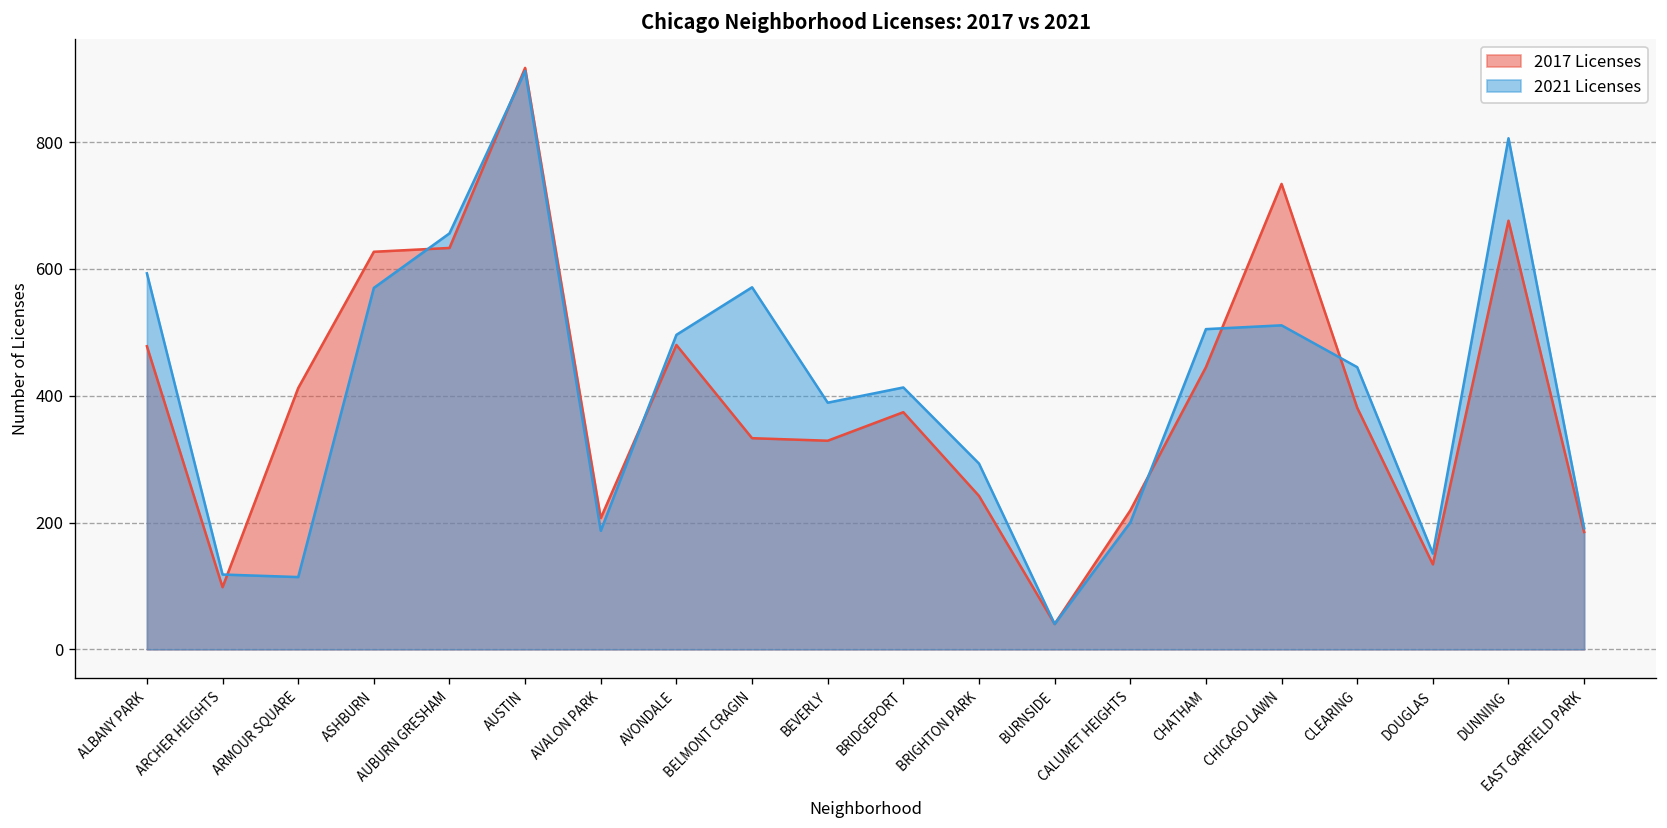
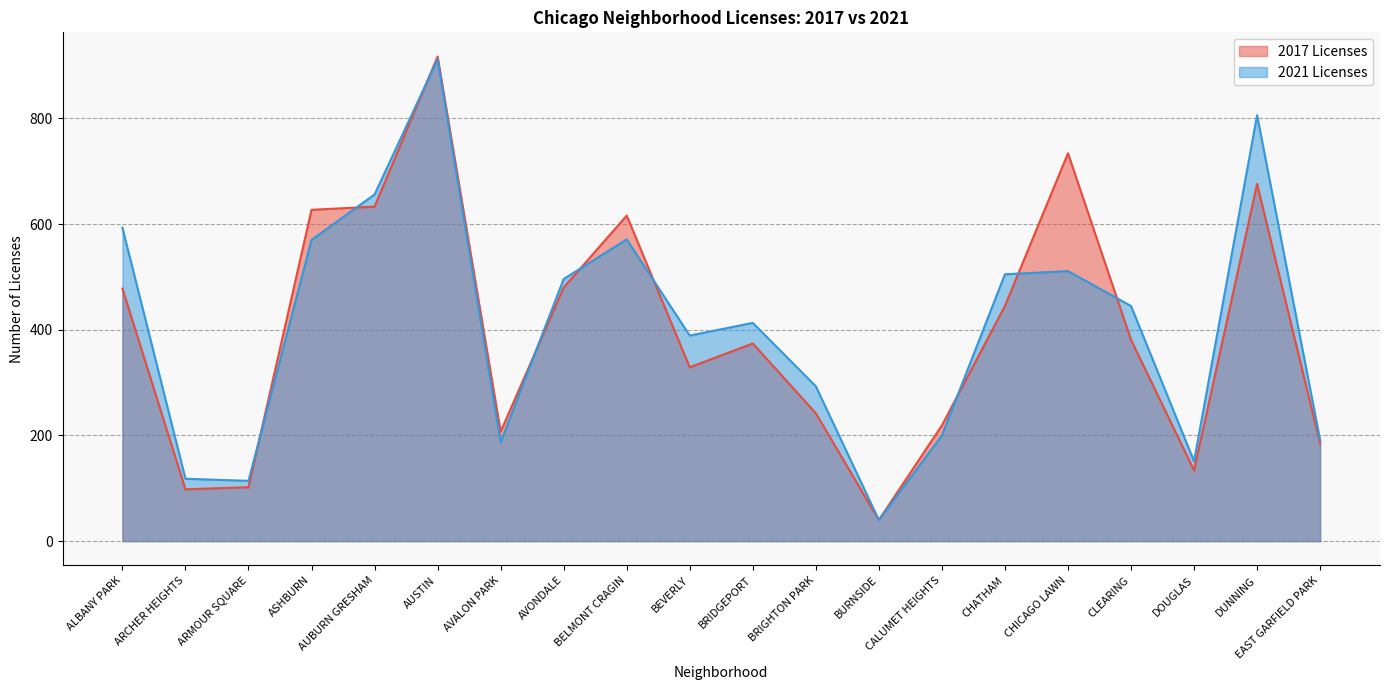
2017 Licenses, ARMOUR SQUARE: 410 -> 100
2017 Licenses, BELMONT CRAGIN: 330 -> 620
